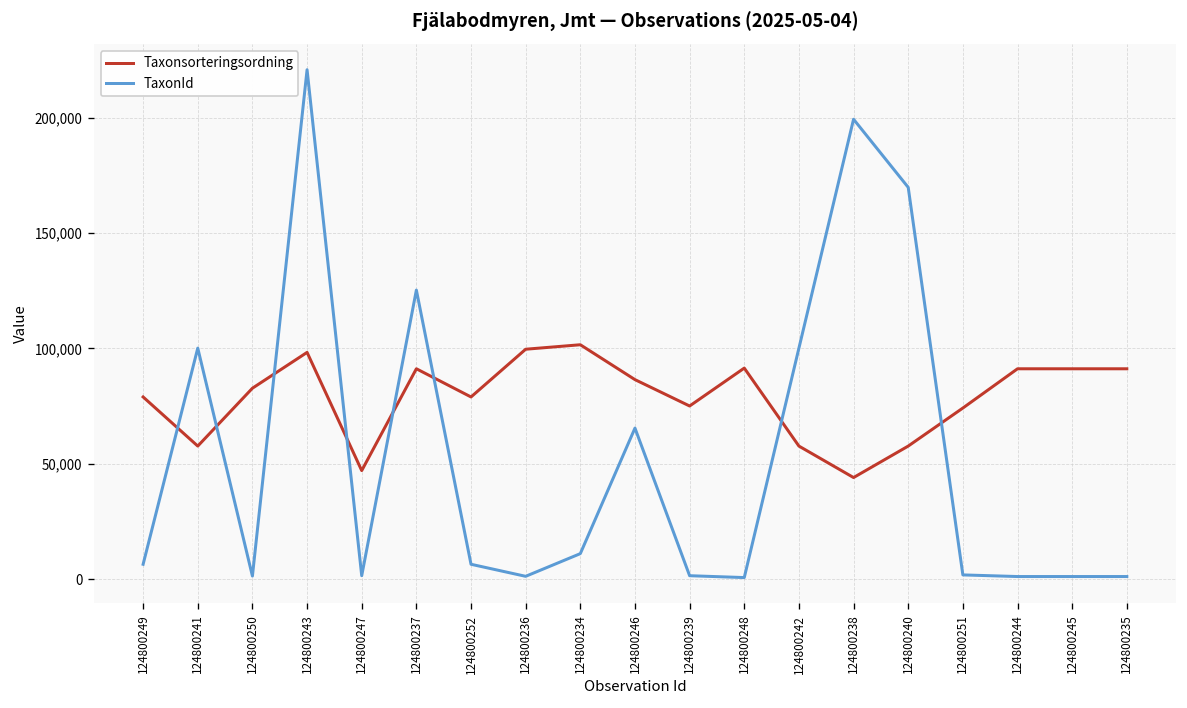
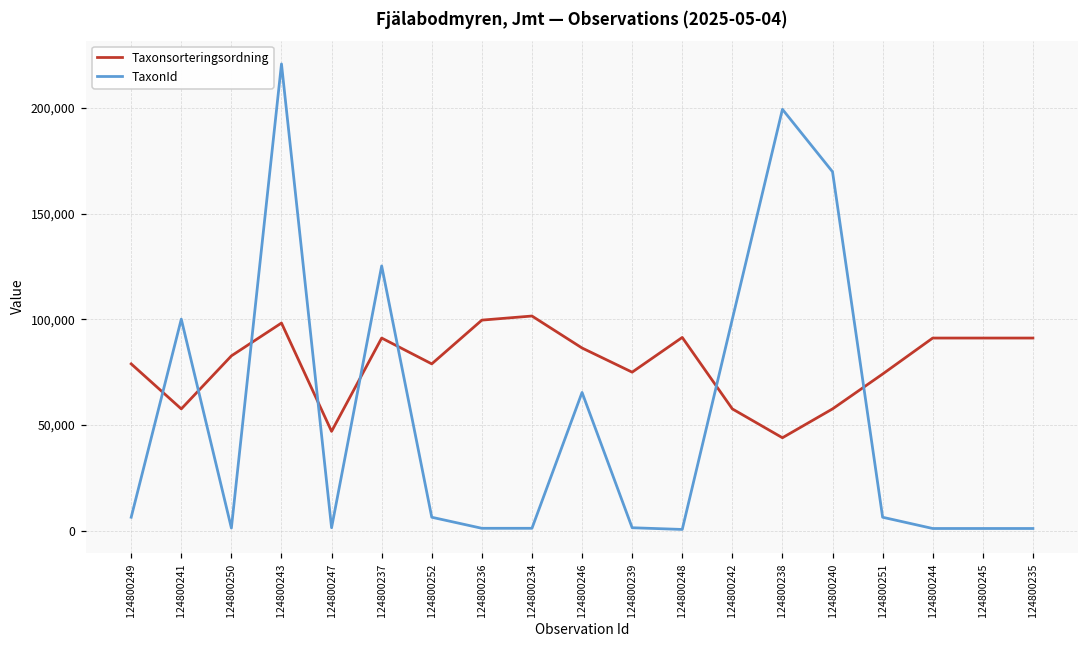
TaxonId, 124800234: 11,000 -> 1,000
TaxonId, 124800251: 2,000 -> 6,000
